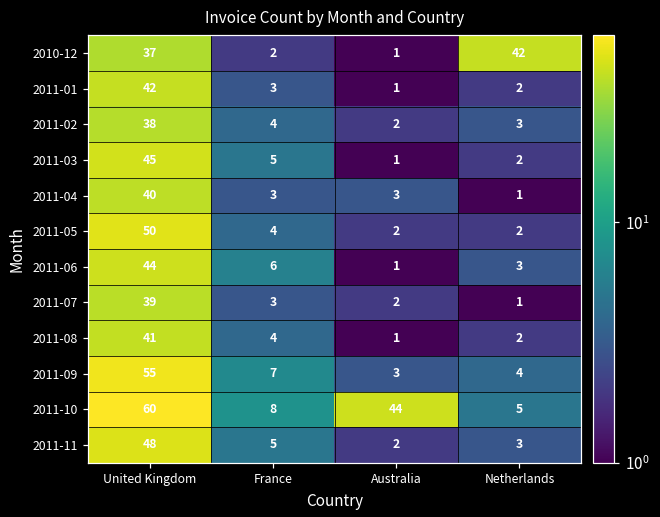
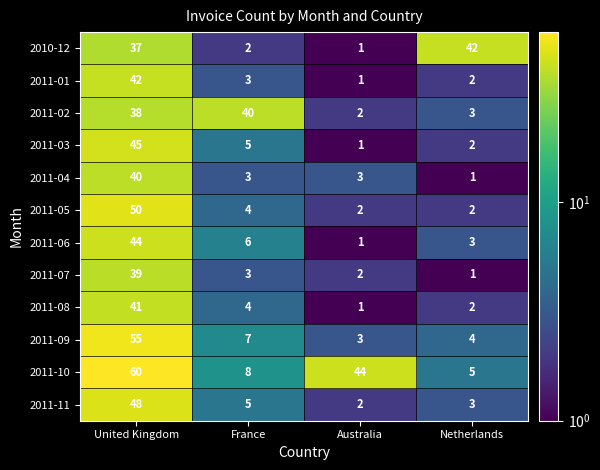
2011-02, France: 4 -> 40
